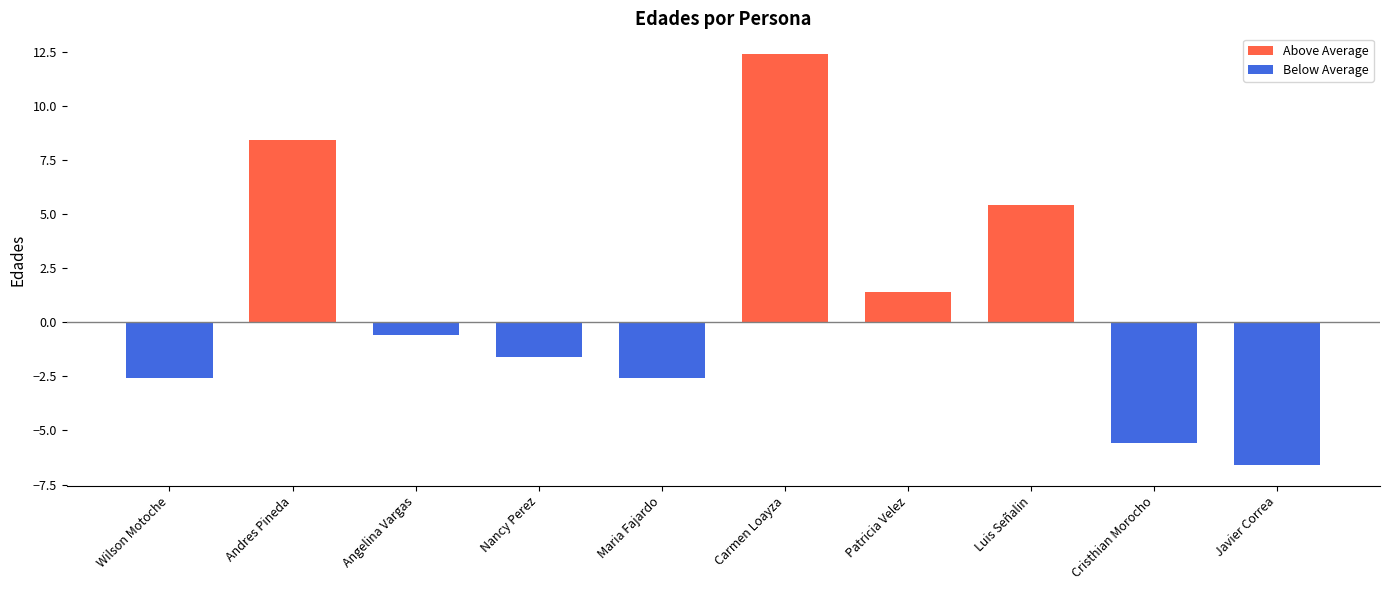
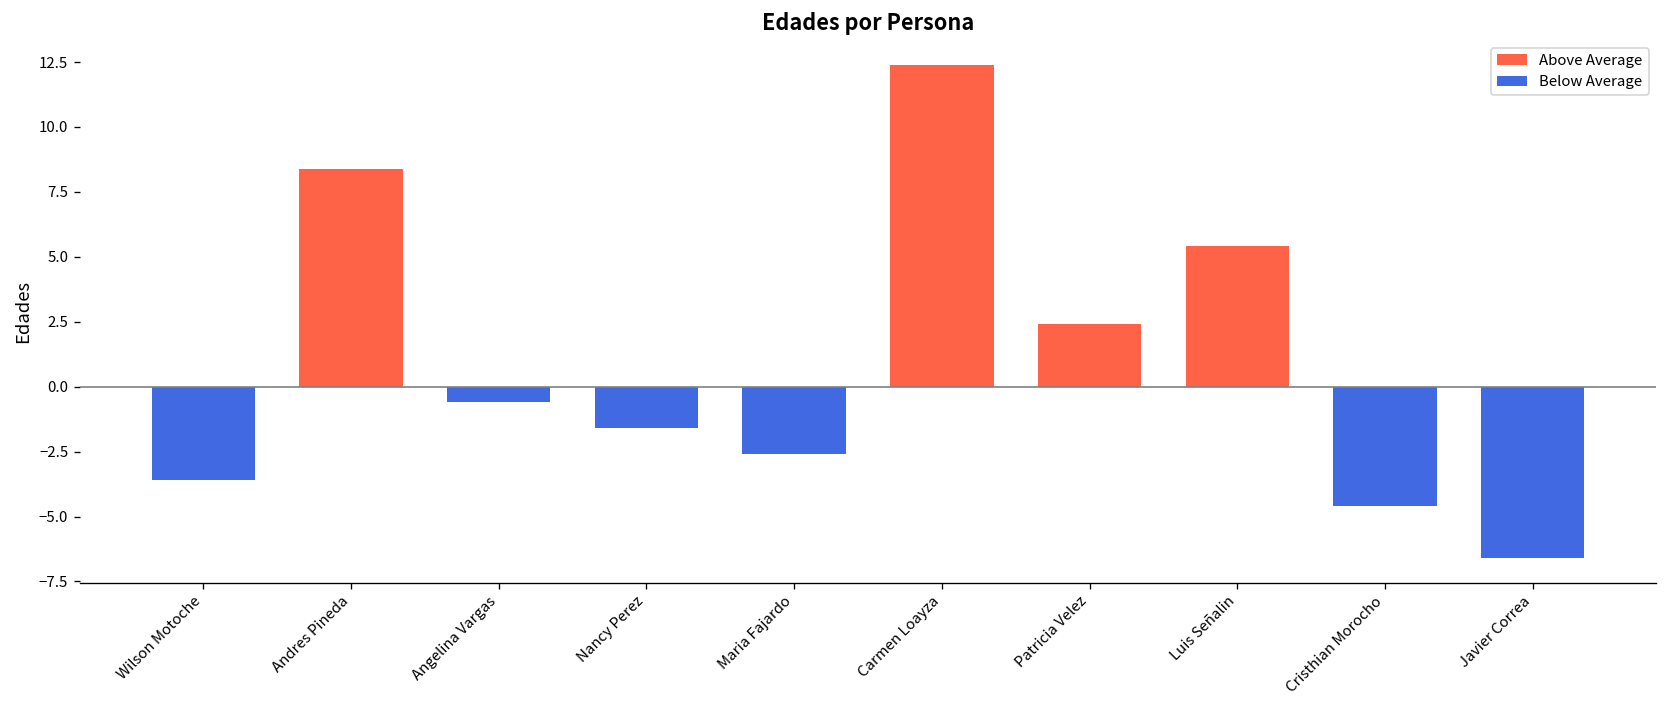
Wilson Motoche: -2.6 -> -3.6
Patricia Velez: 1.4 -> 2.4
Cristhian Morocho: -5.6 -> -4.6
